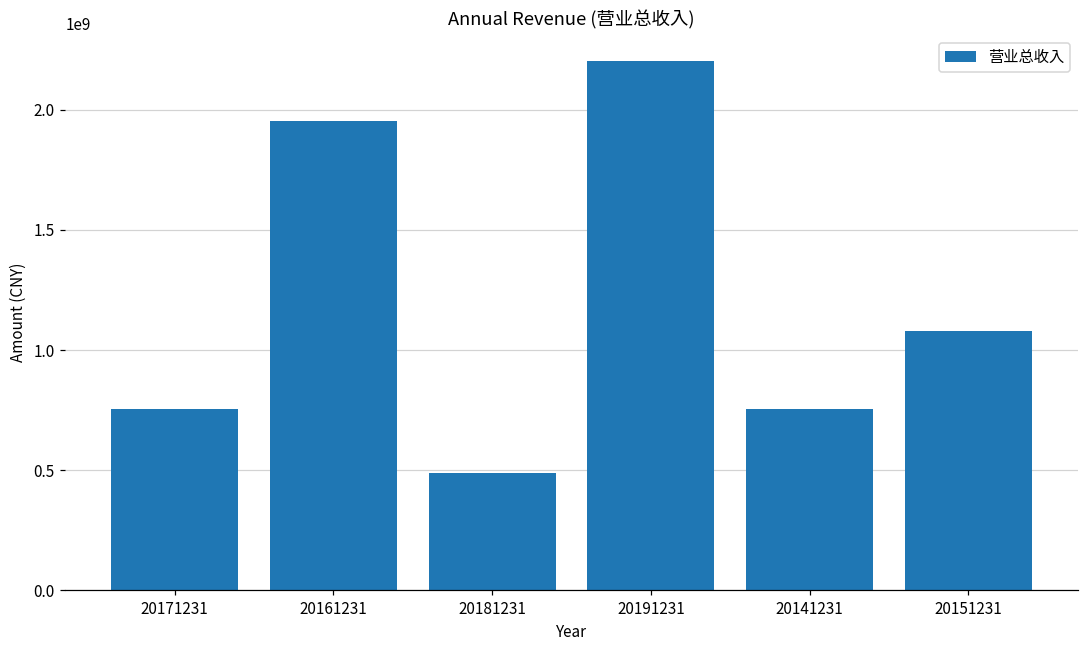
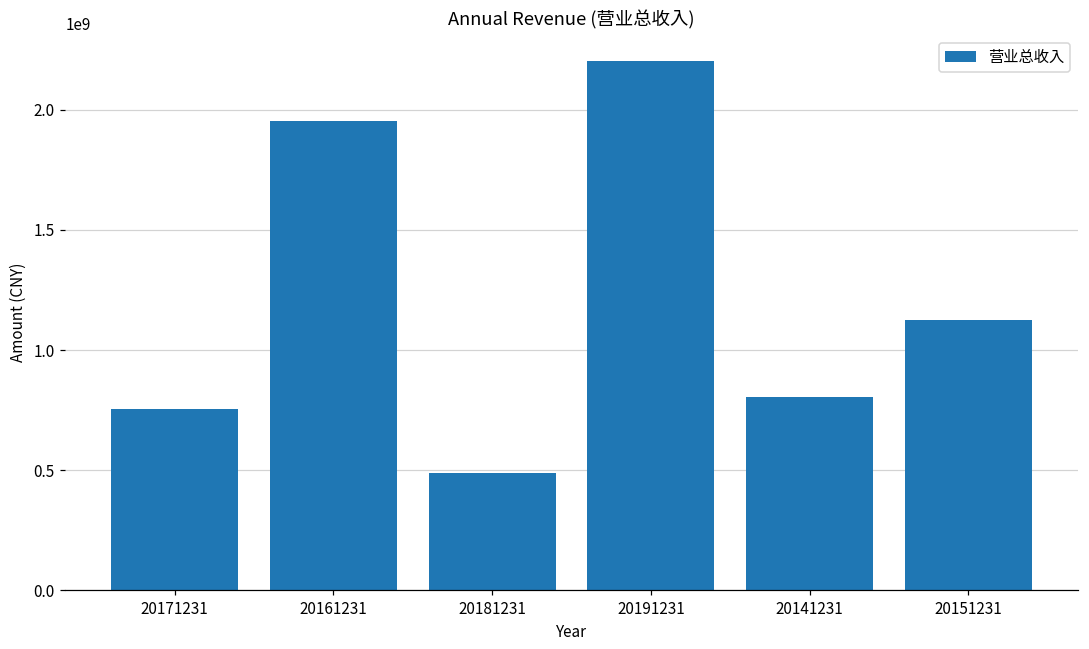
20141231: 750000000 -> 800000000
20151231: 1080000000 -> 1120000000
